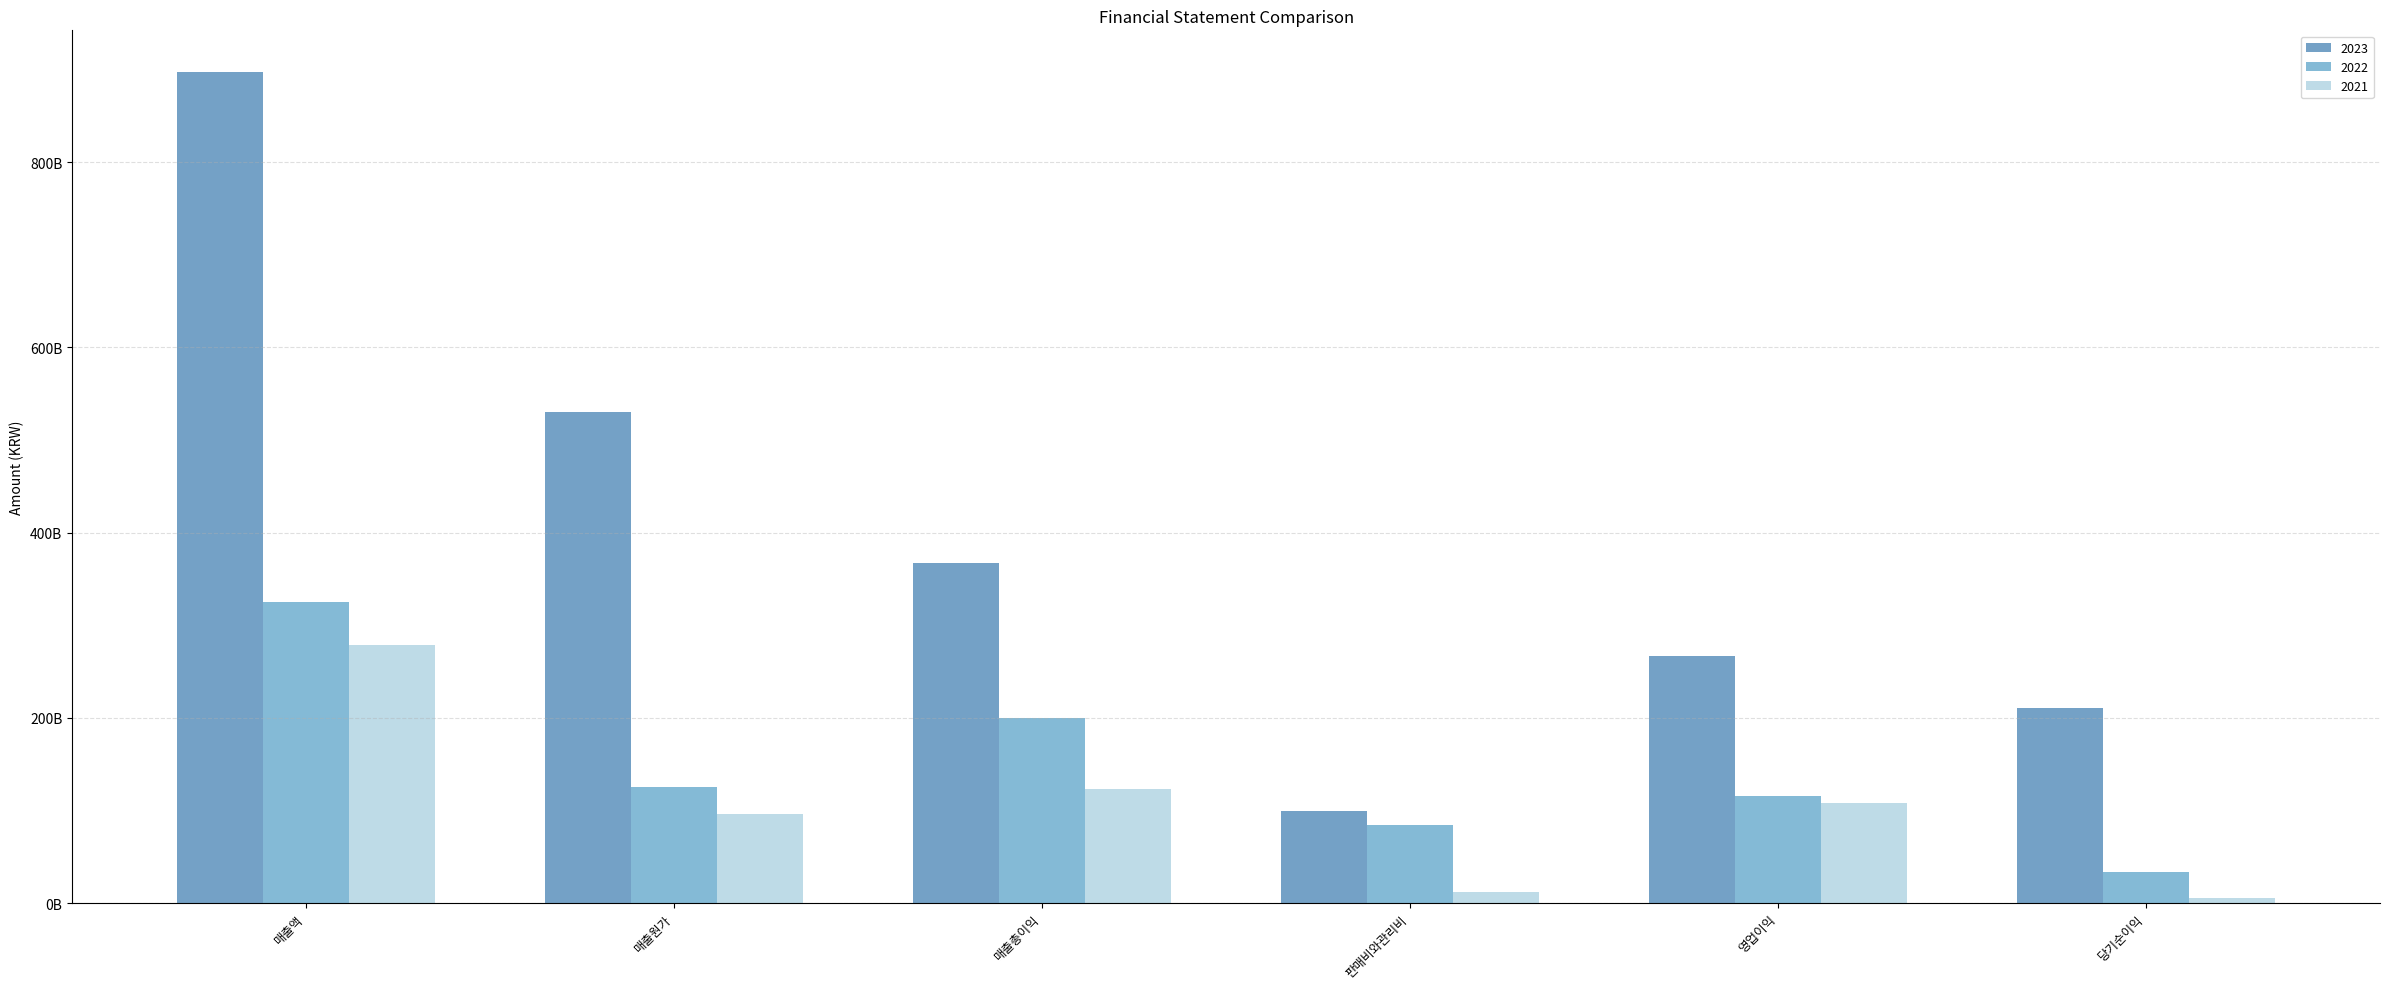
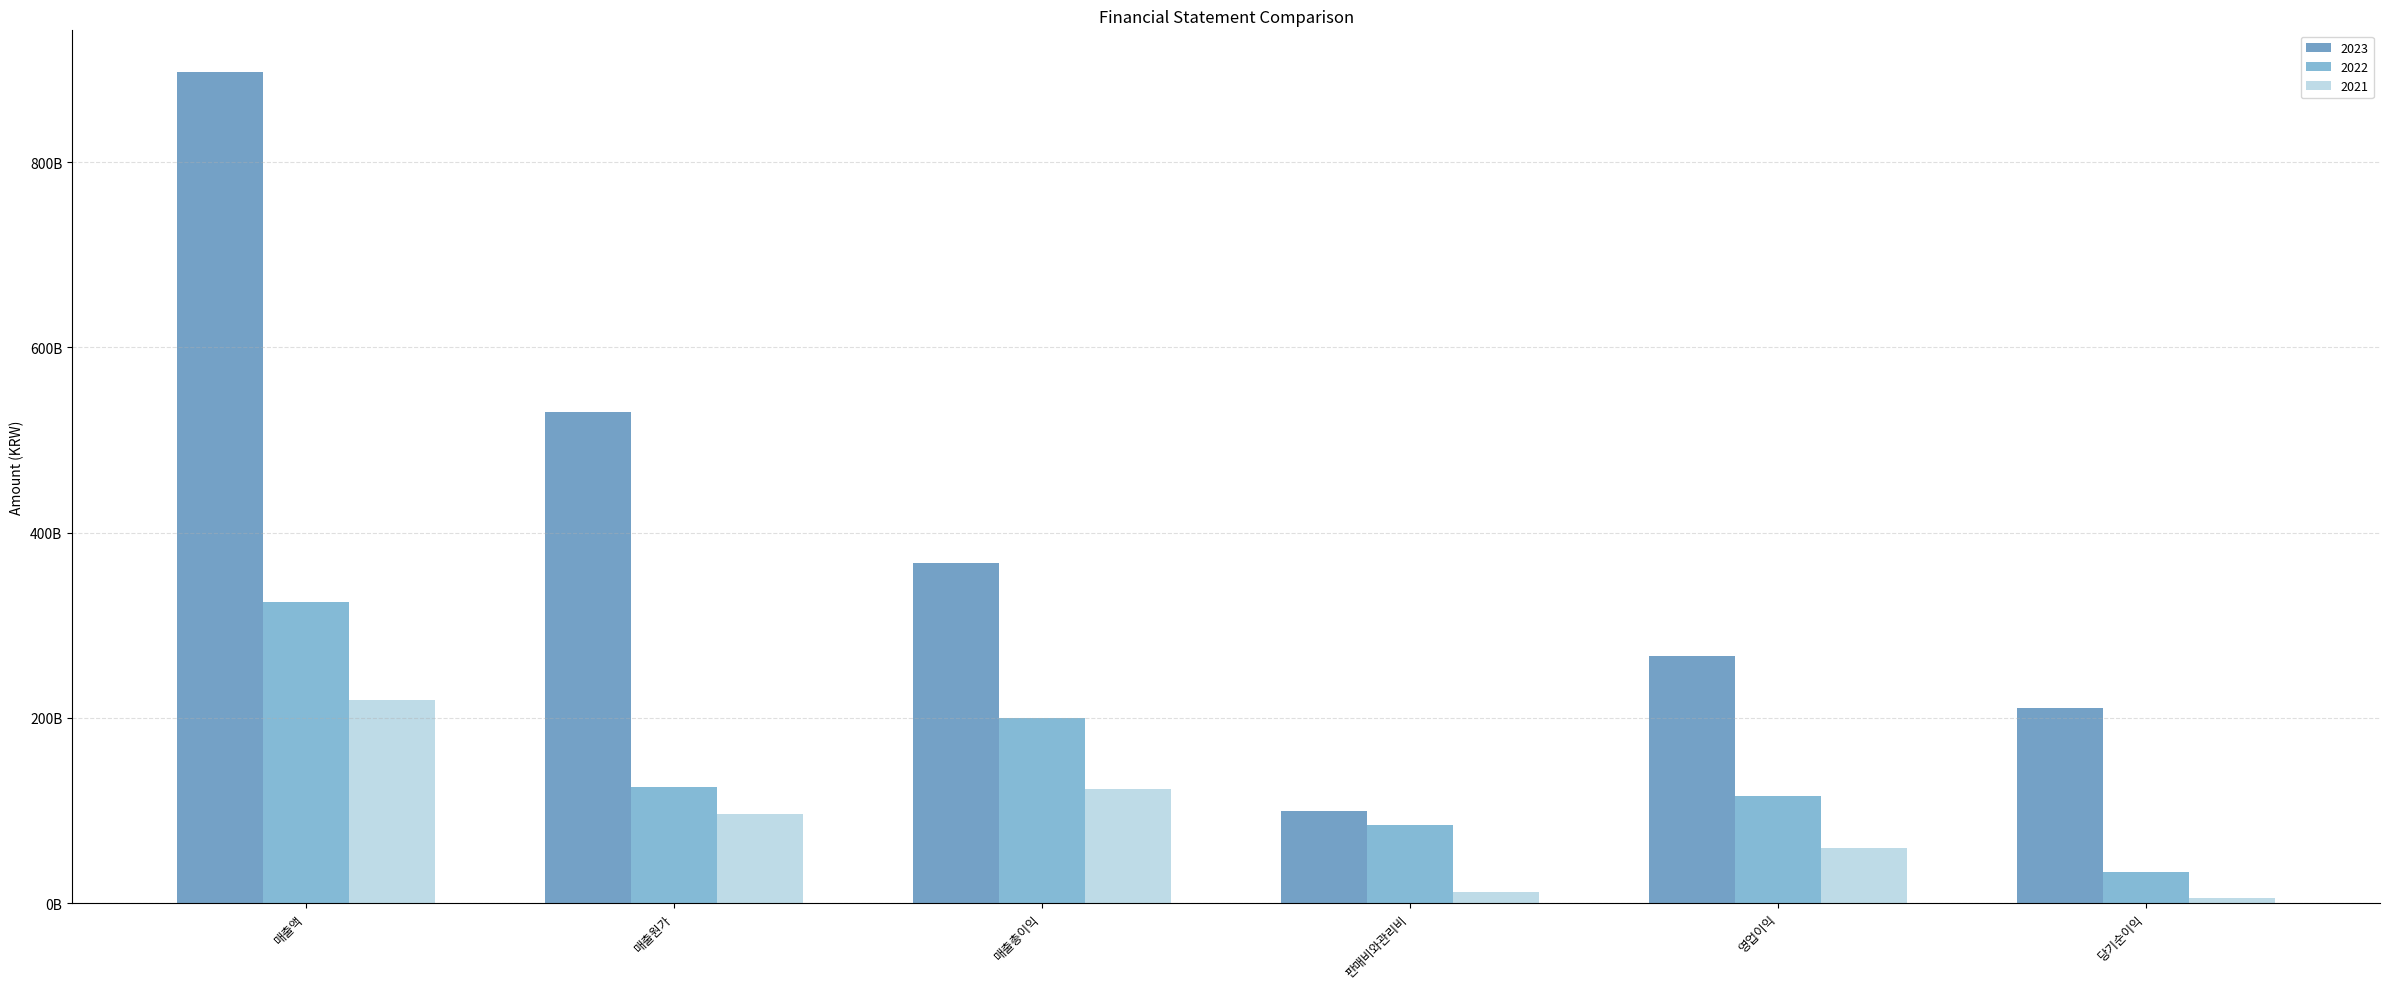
2021, 매출액: 280000000000 -> 220000000000
2021, 영업이익: 110000000000 -> 60000000000
